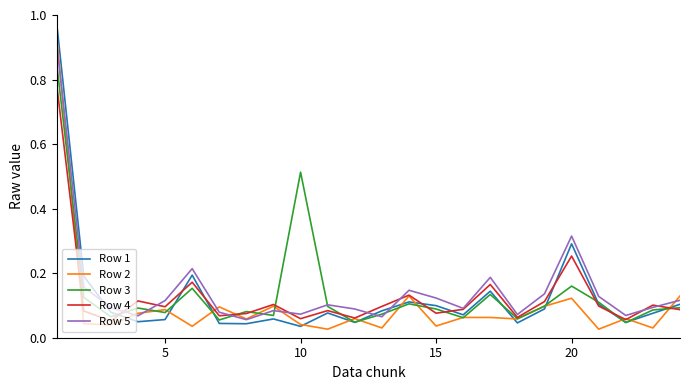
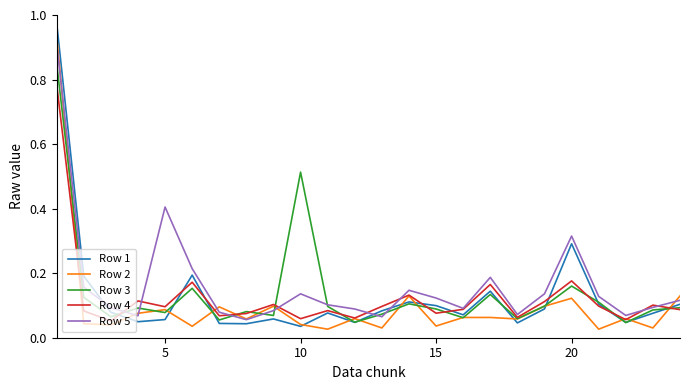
Row 5, 5: 0.12 -> 0.41
Row 5, 10: 0.07 -> 0.14
Row 4, 20: 0.25 -> 0.18
